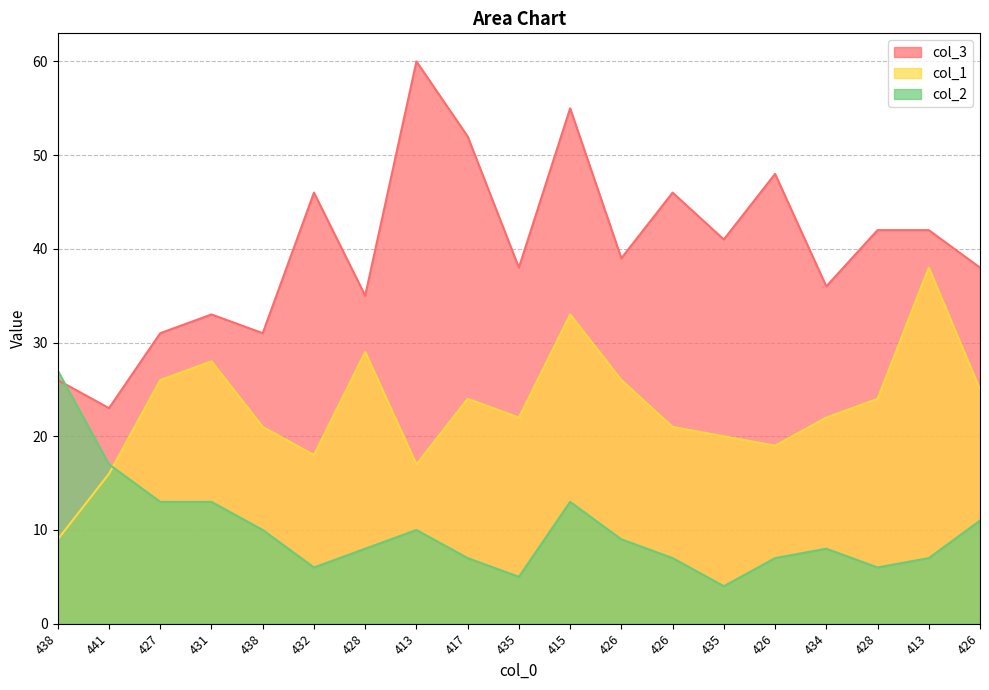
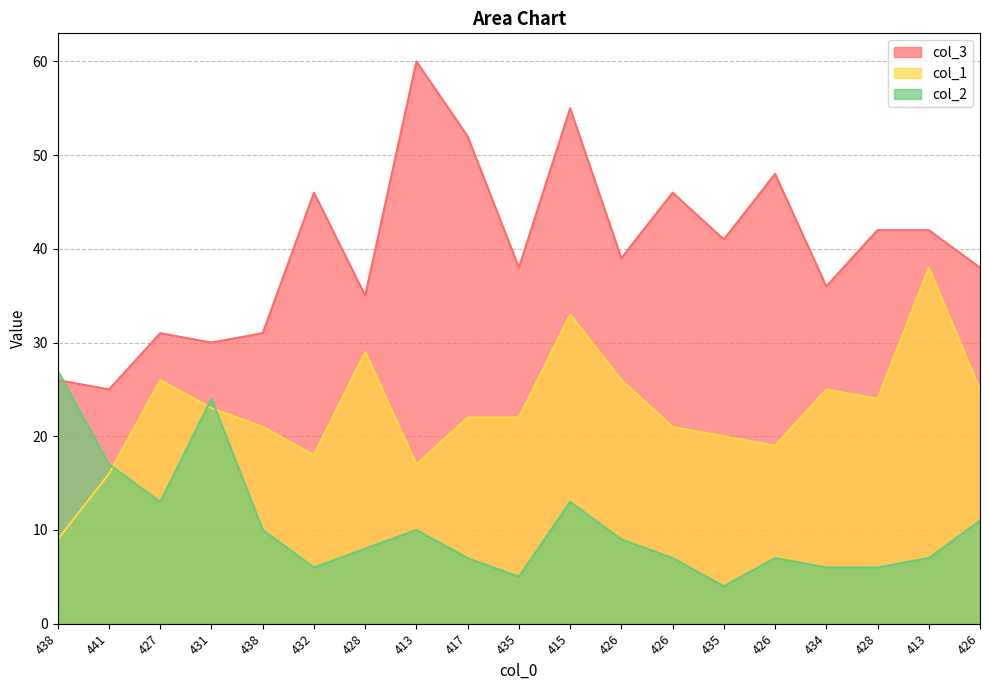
col_3, 441: 23 -> 25
col_3, 431: 33 -> 30
col_1, 431: 28 -> 23
col_2, 431: 13 -> 24
col_1, 417: 24 -> 22
col_1, 434: 22 -> 25
col_2, 434: 8 -> 6
